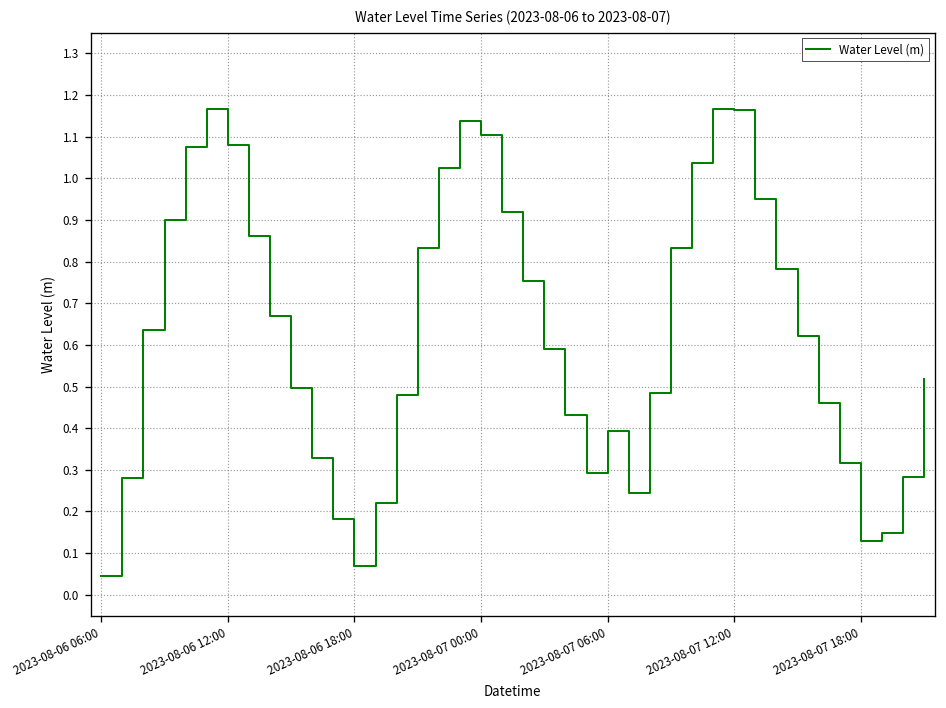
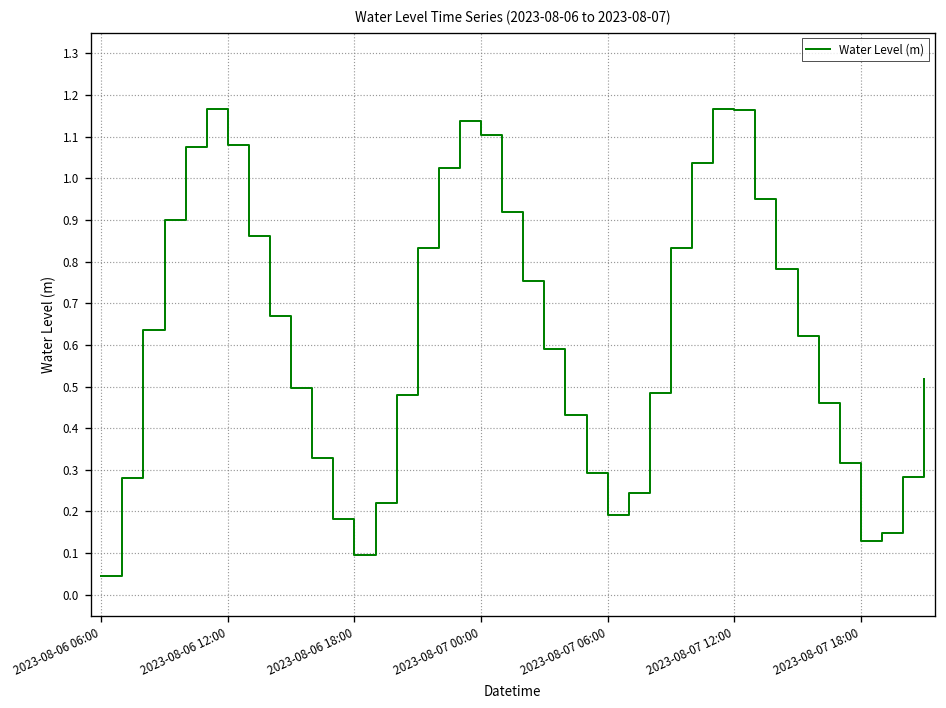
2023-08-06 18:00: 0.07 -> 0.09
2023-08-07 06:00: 0.39 -> 0.19
